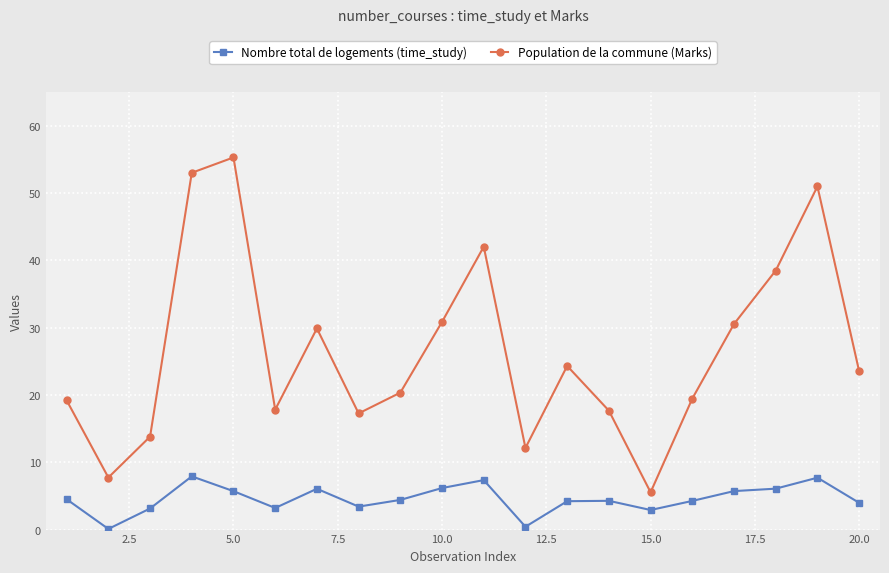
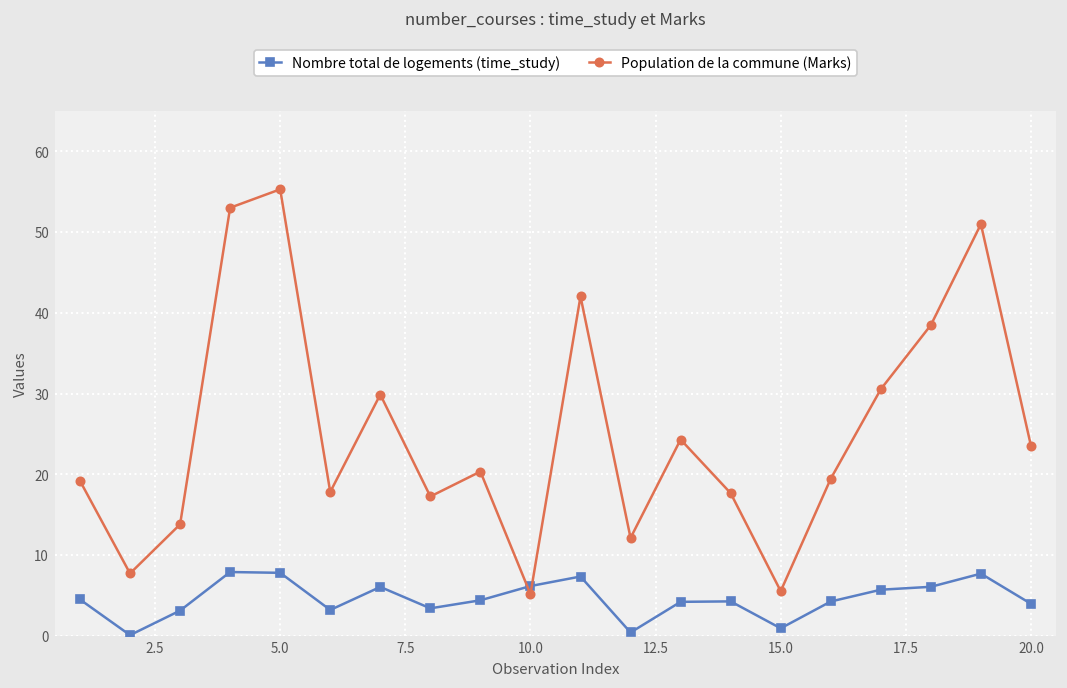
Nombre total de logements (time_study), 5.0: 6 -> 8
Population de la commune (Marks), 10.0: 31 -> 5
Nombre total de logements (time_study), 15.0: 3 -> 1
